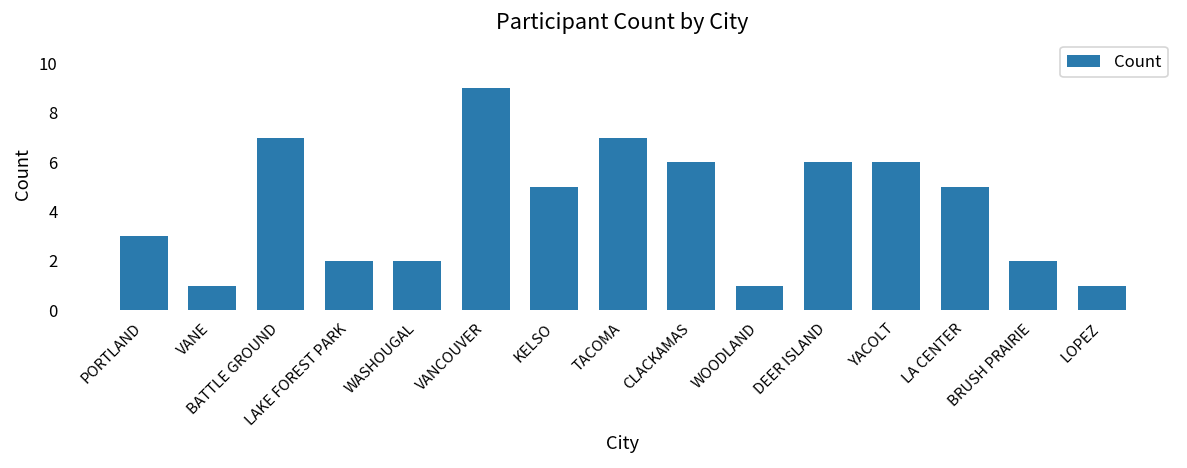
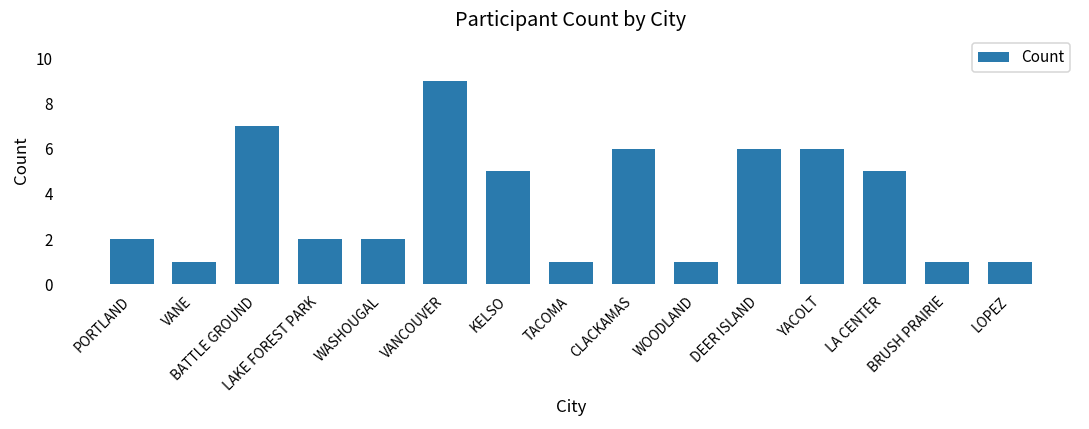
PORTLAND: 3 -> 2
TACOMA: 7 -> 1
BRUSH PRAIRIE: 2 -> 1
